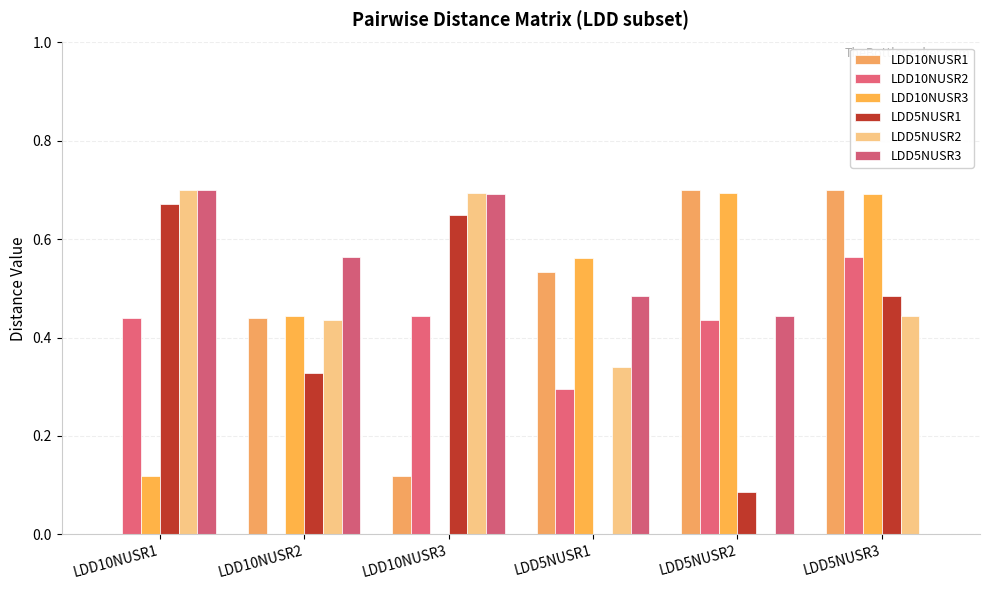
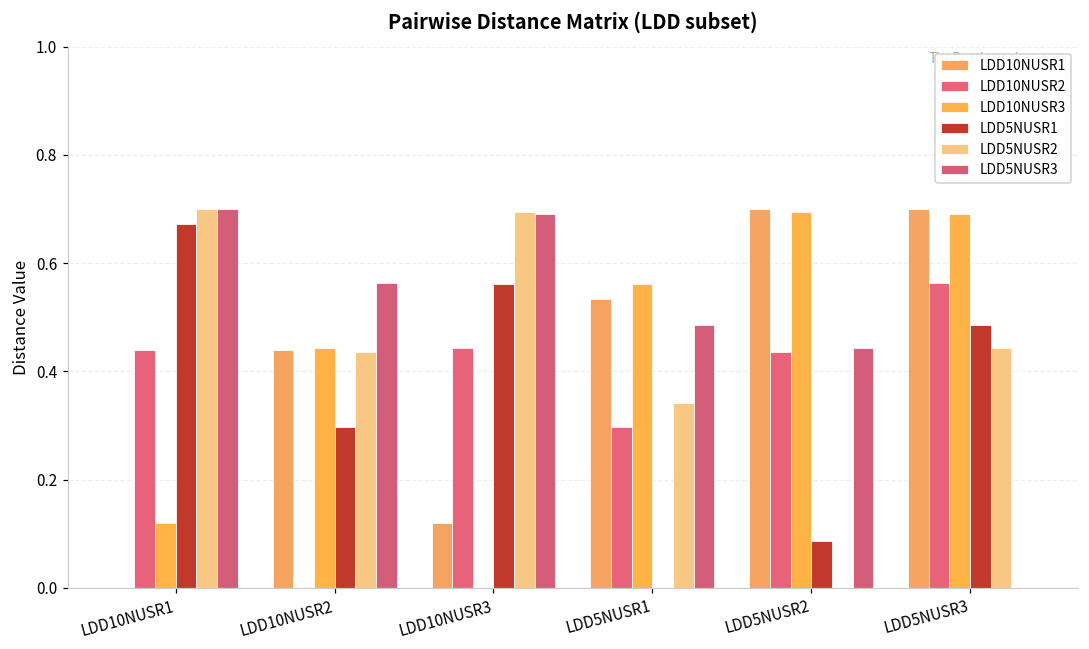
LDD5NUSR1, LDD10NUSR2: 0.33 -> 0.30
LDD5NUSR1, LDD10NUSR3: 0.65 -> 0.56
